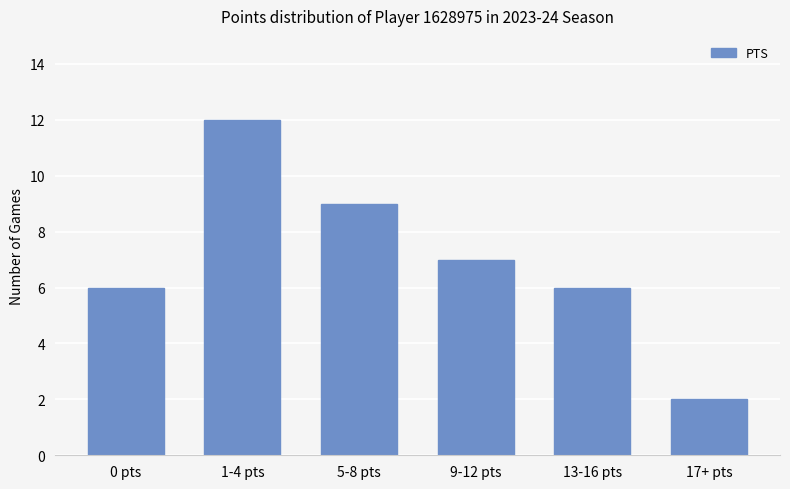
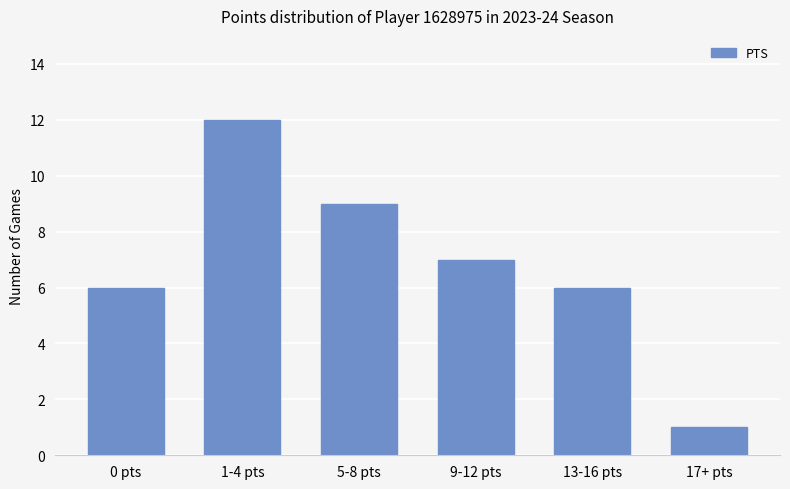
17+ pts: 2 -> 1
